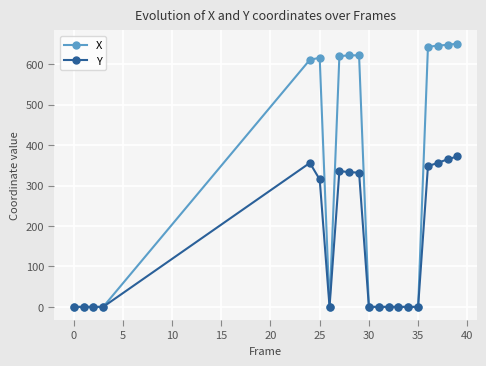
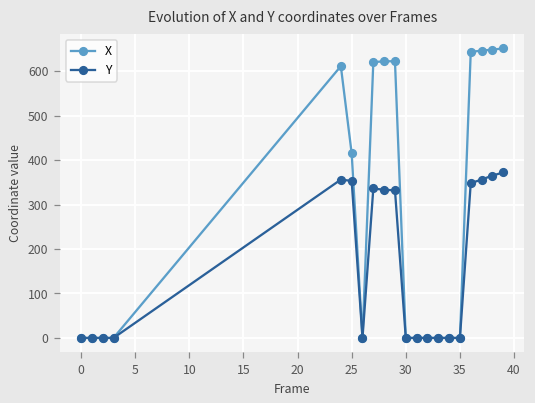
X, 25: 620 -> 420
Y, 25: 320 -> 350
